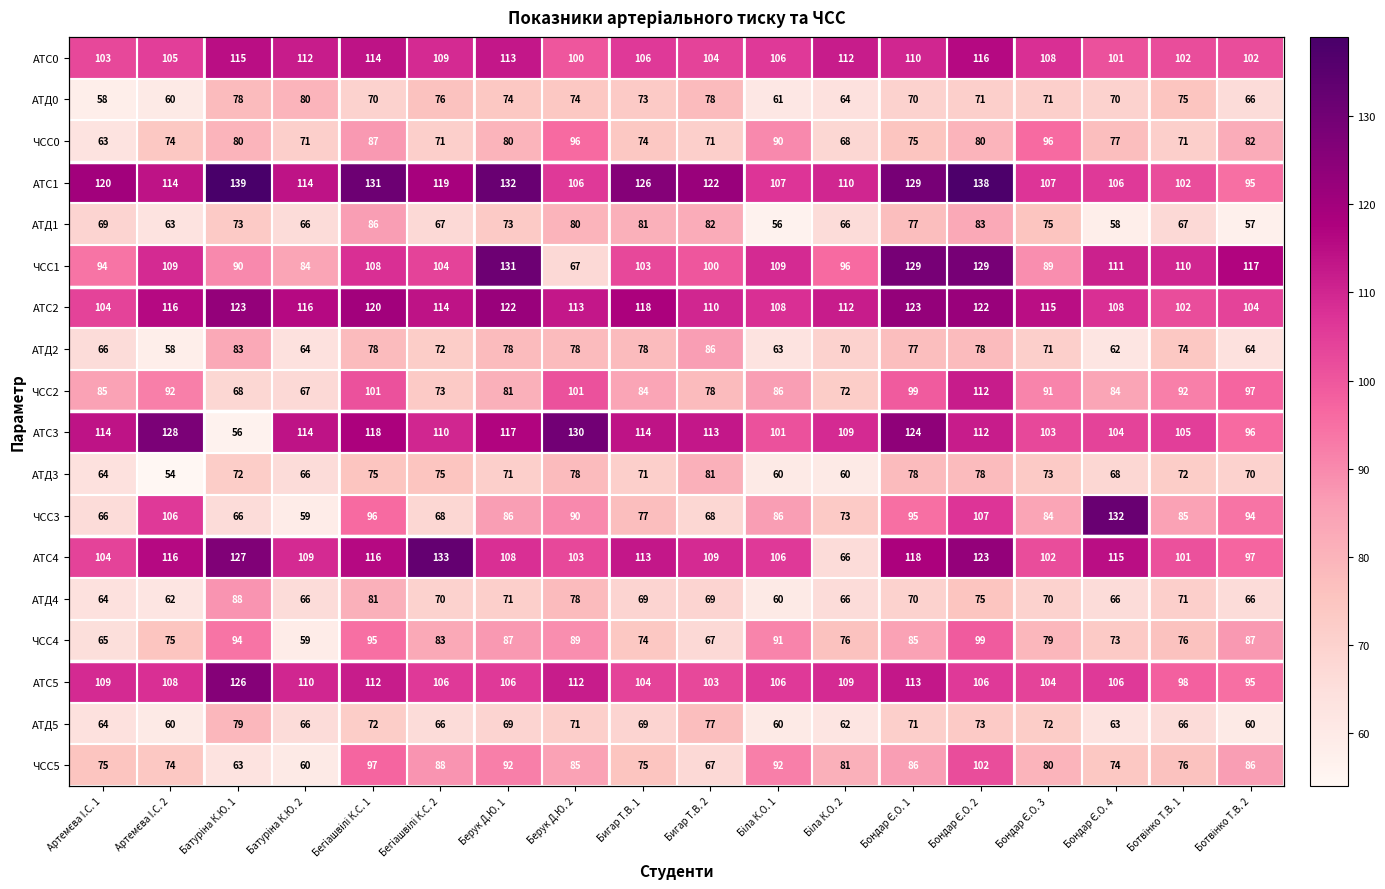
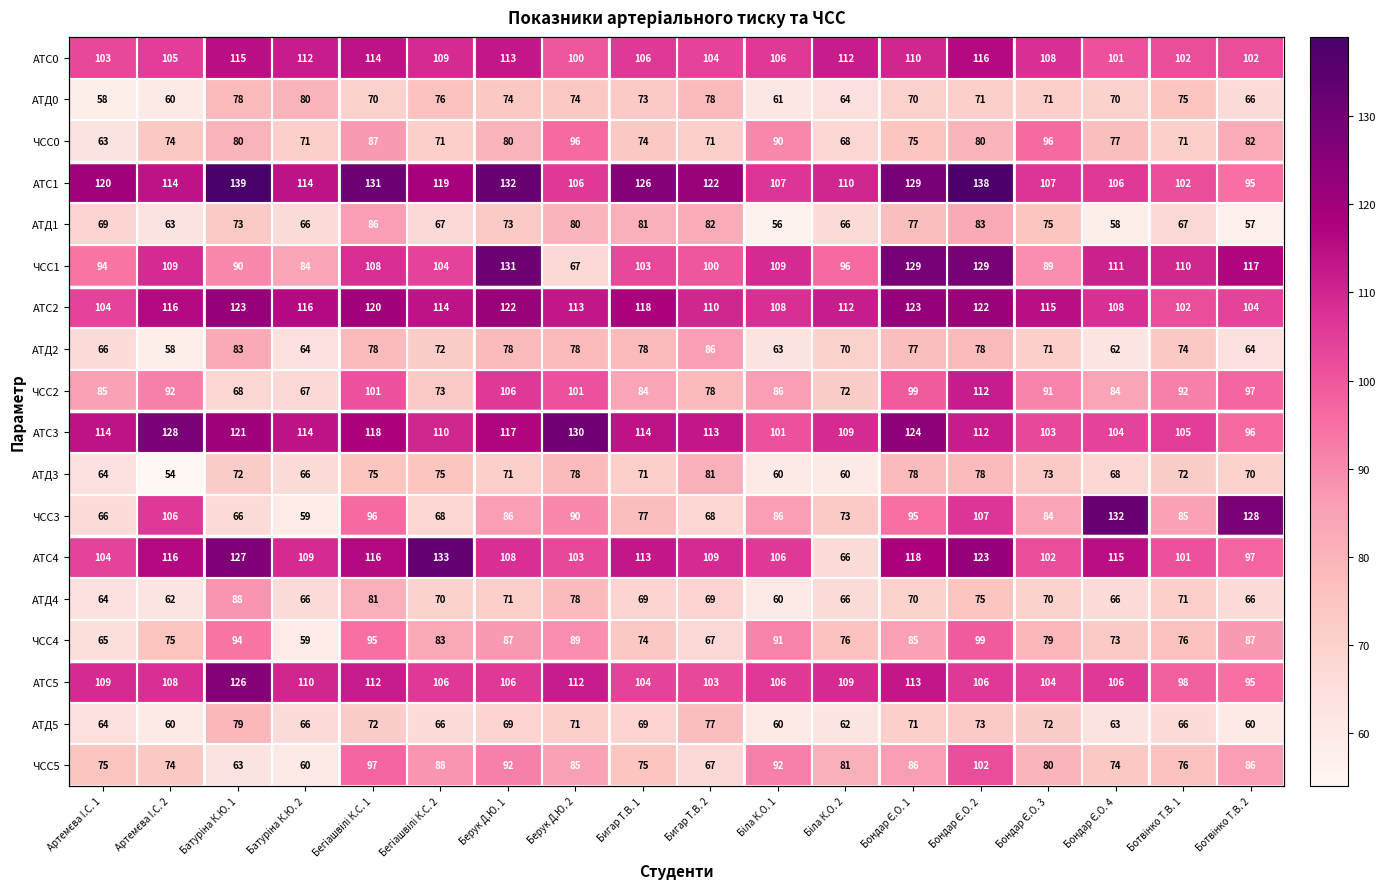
ЧСС2, Берук Д.Ю. 1: 81 -> 106
АТС3, Батуріна К.Ю. 1: 56 -> 121
ЧСС3, Ботвінко Т.В. 2: 94 -> 128
